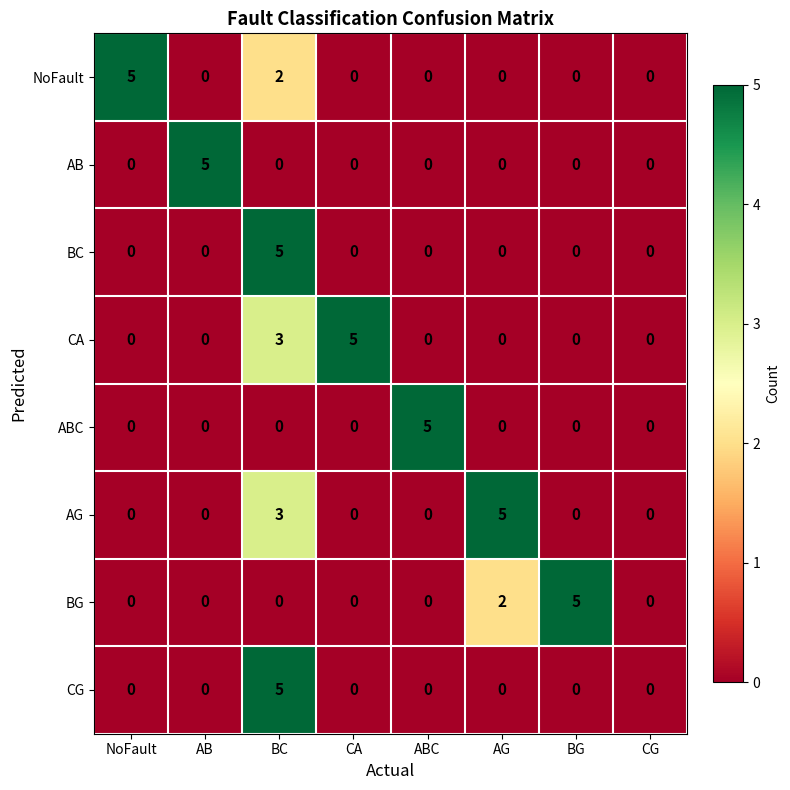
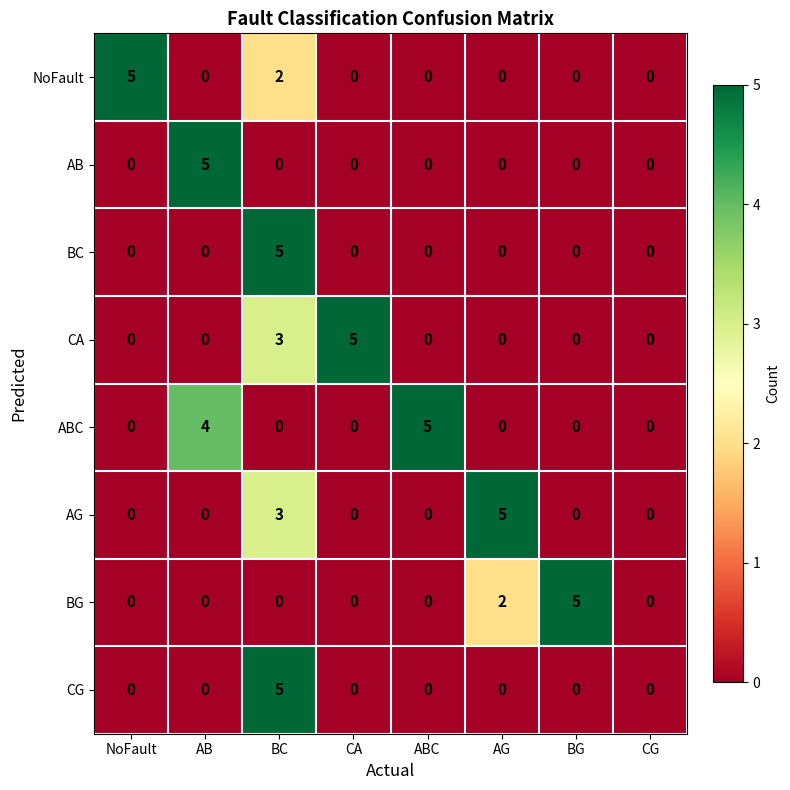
ABC, AB: 0 -> 4
